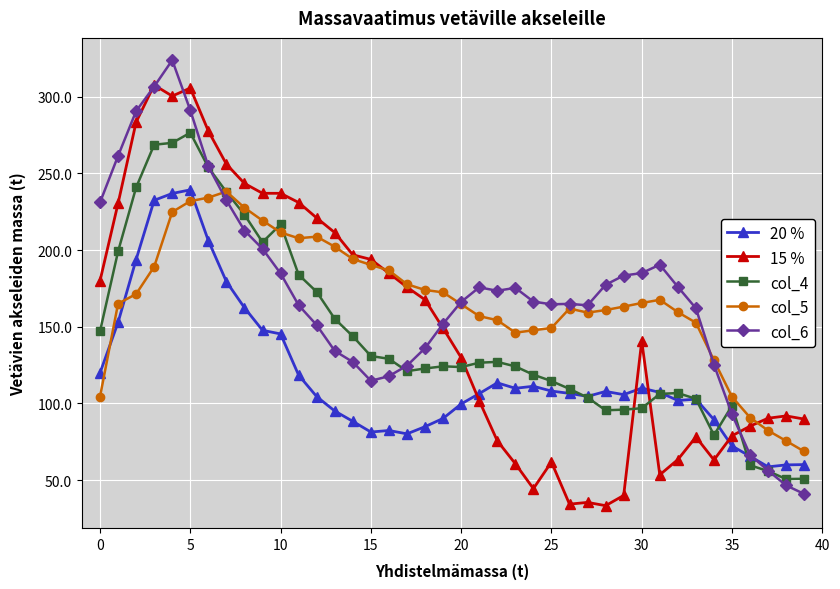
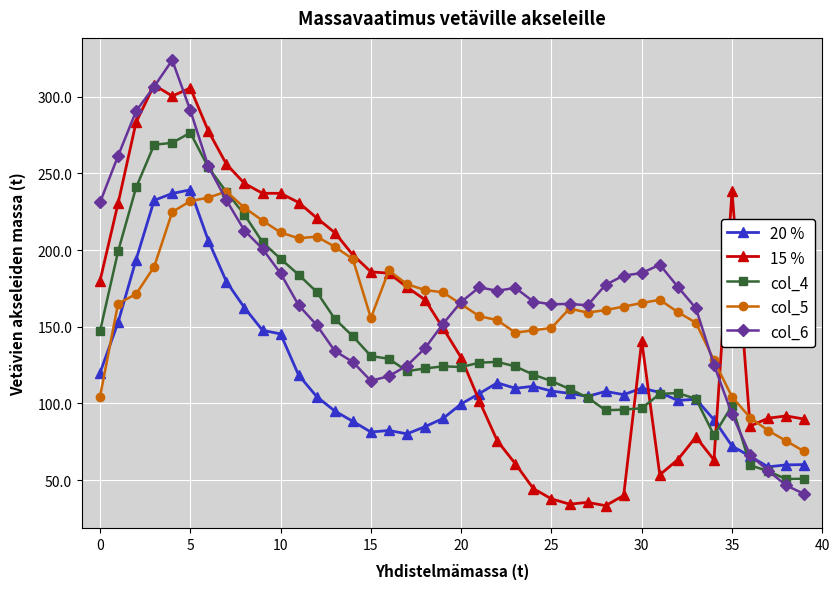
col_4, 10: 217 -> 194
15 %, 15: 194 -> 186
col_5, 15: 190 -> 156
15 %, 25: 62 -> 38
15 %, 35: 79 -> 238
